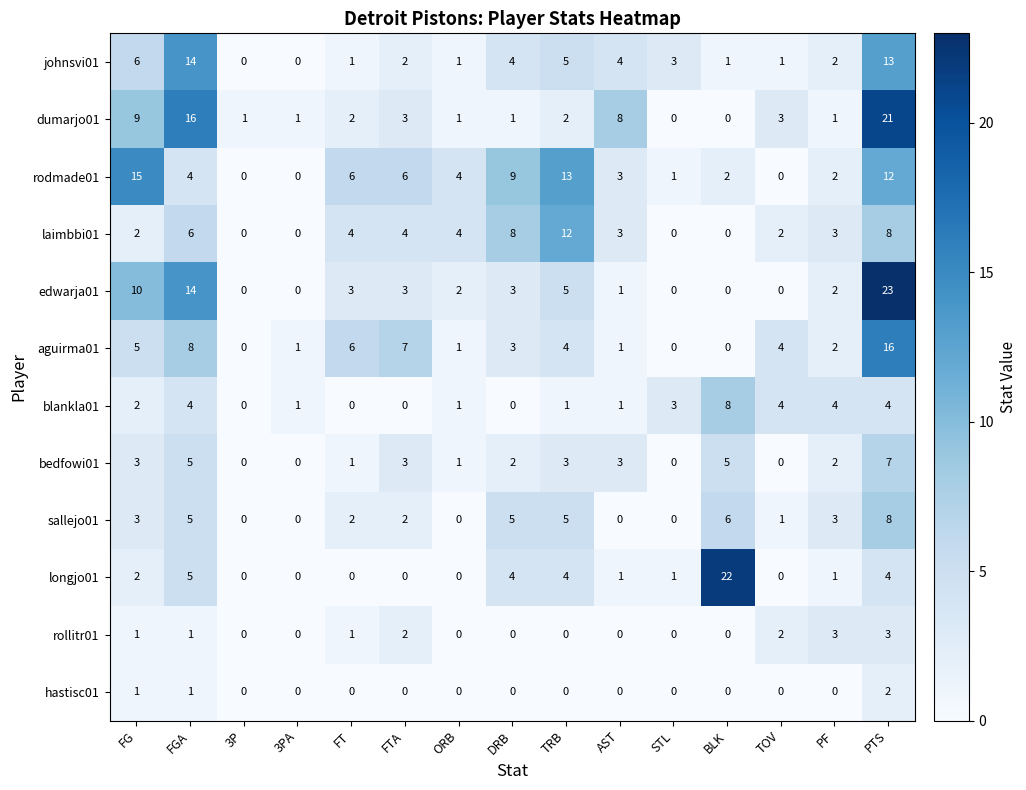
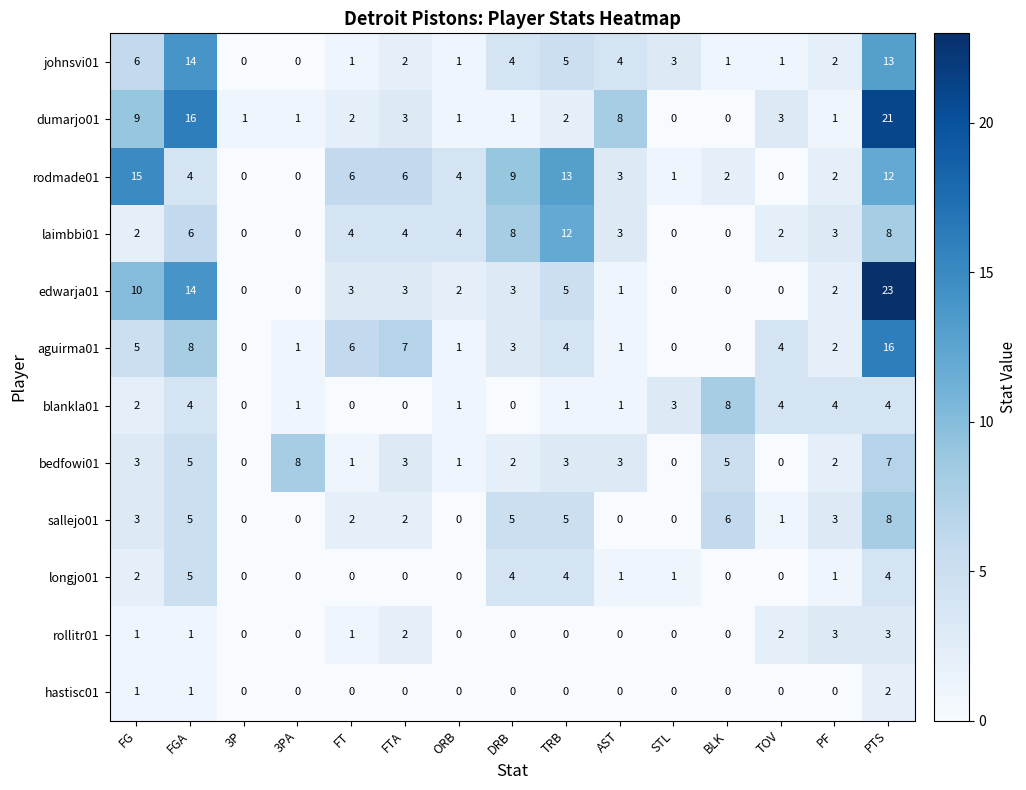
bedfowi01, 3PA: 0 -> 8
longjo01, BLK: 22 -> 0
